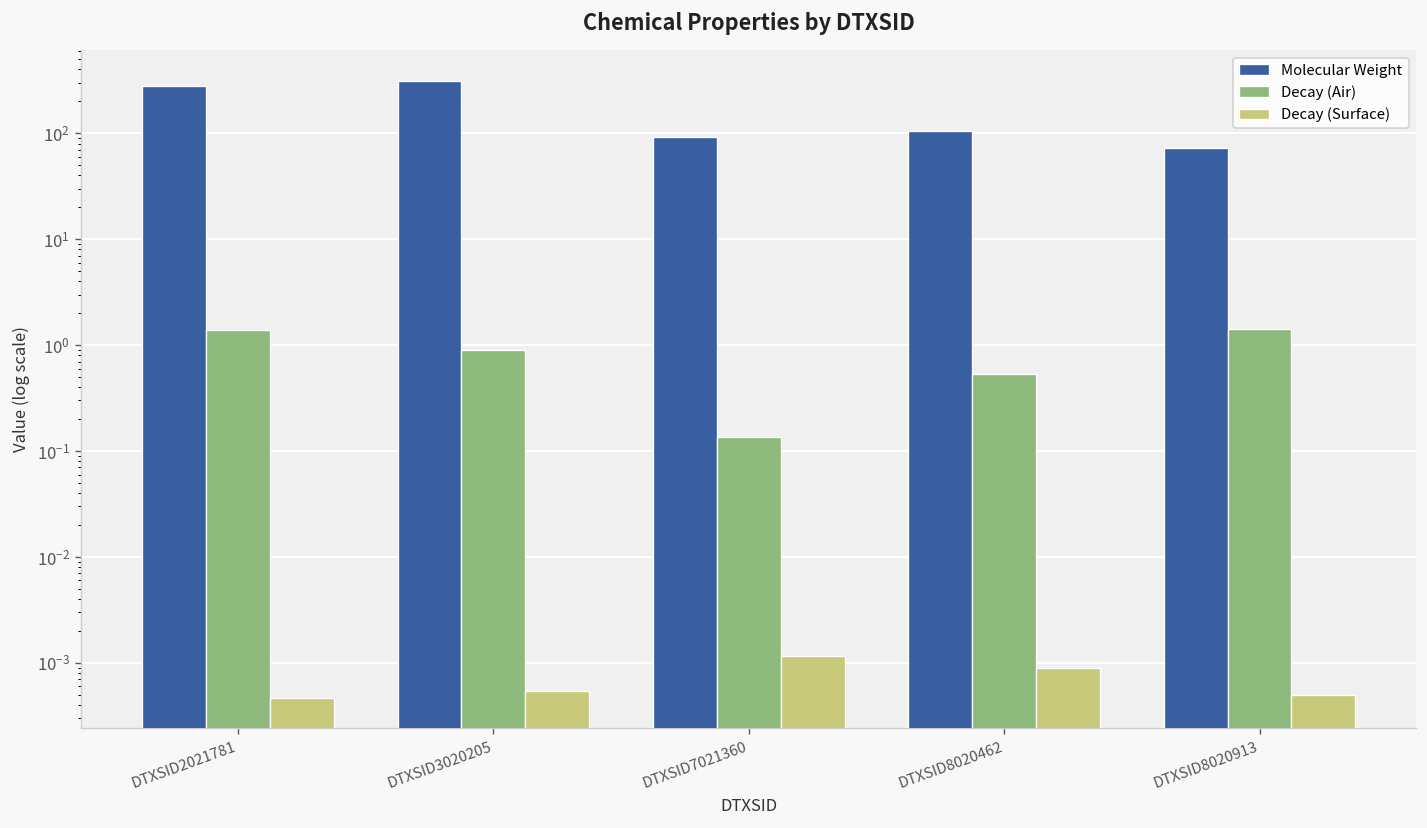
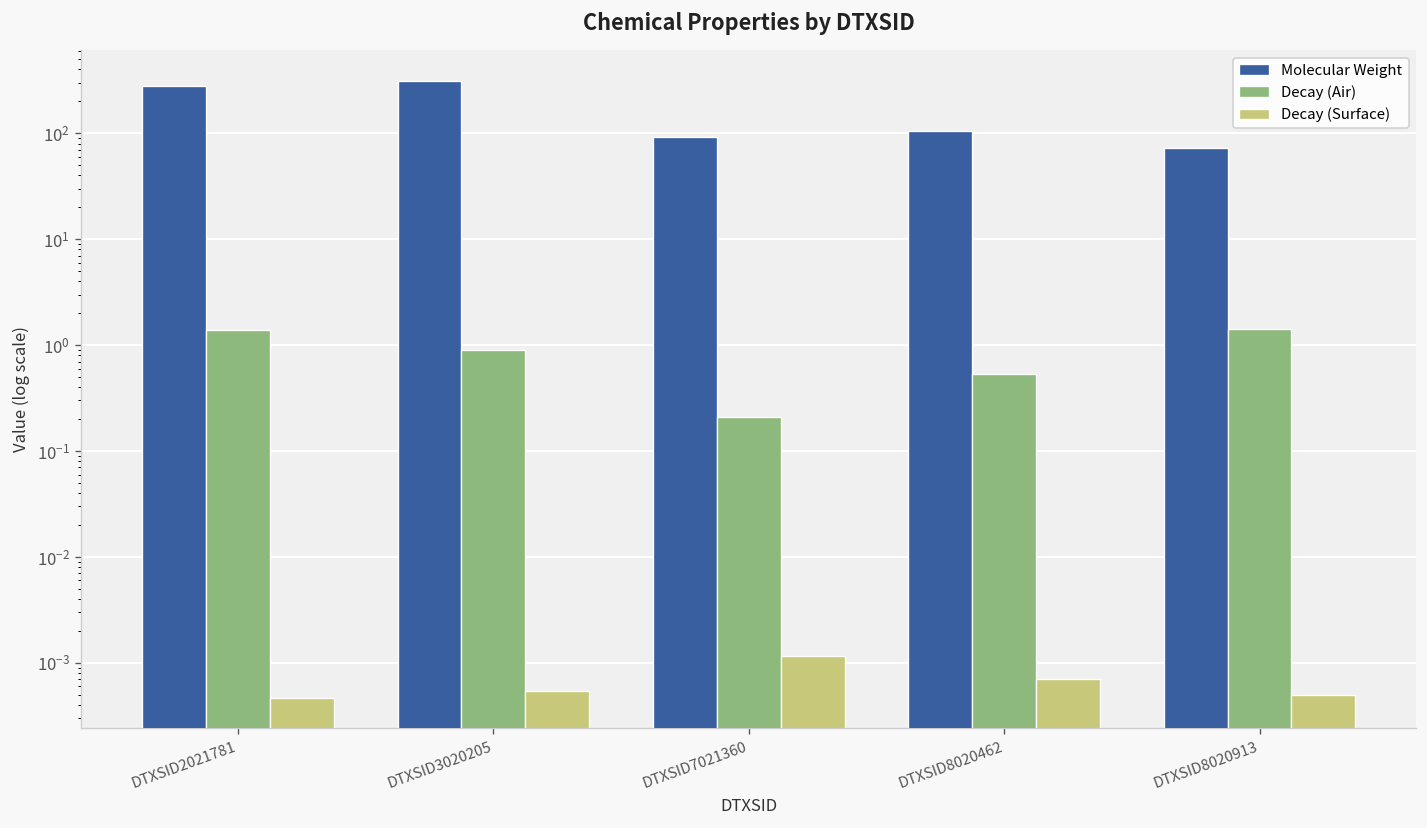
Decay (Air), DTXSID7021360: 0.13 -> 0.21
Decay (Surface), DTXSID8020462: 0.0009 -> 0.0007
